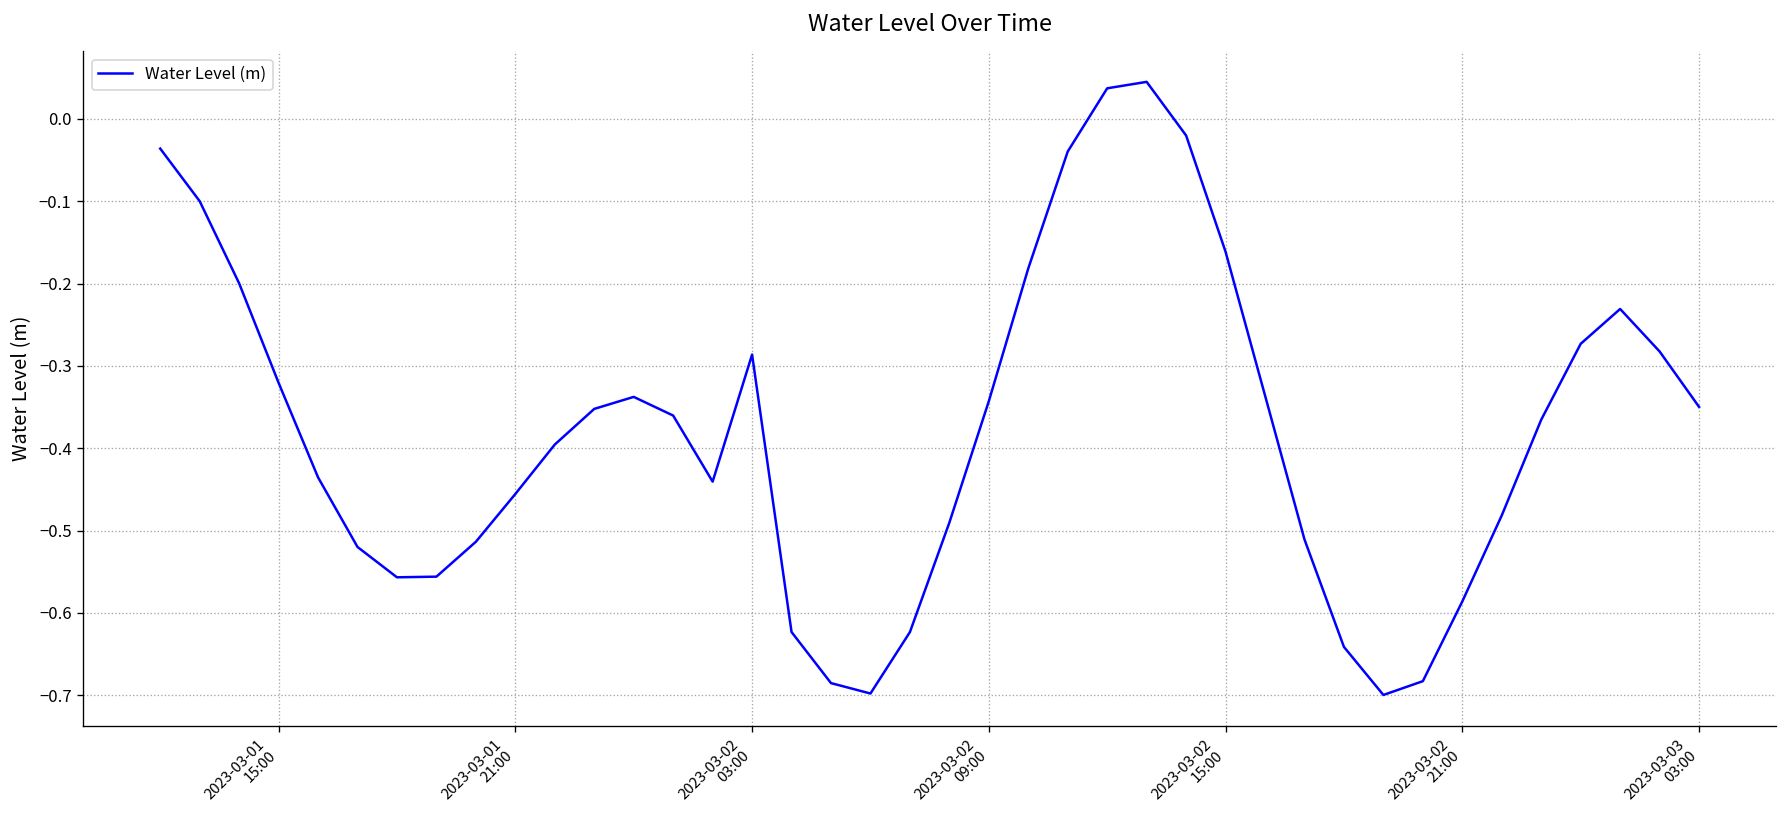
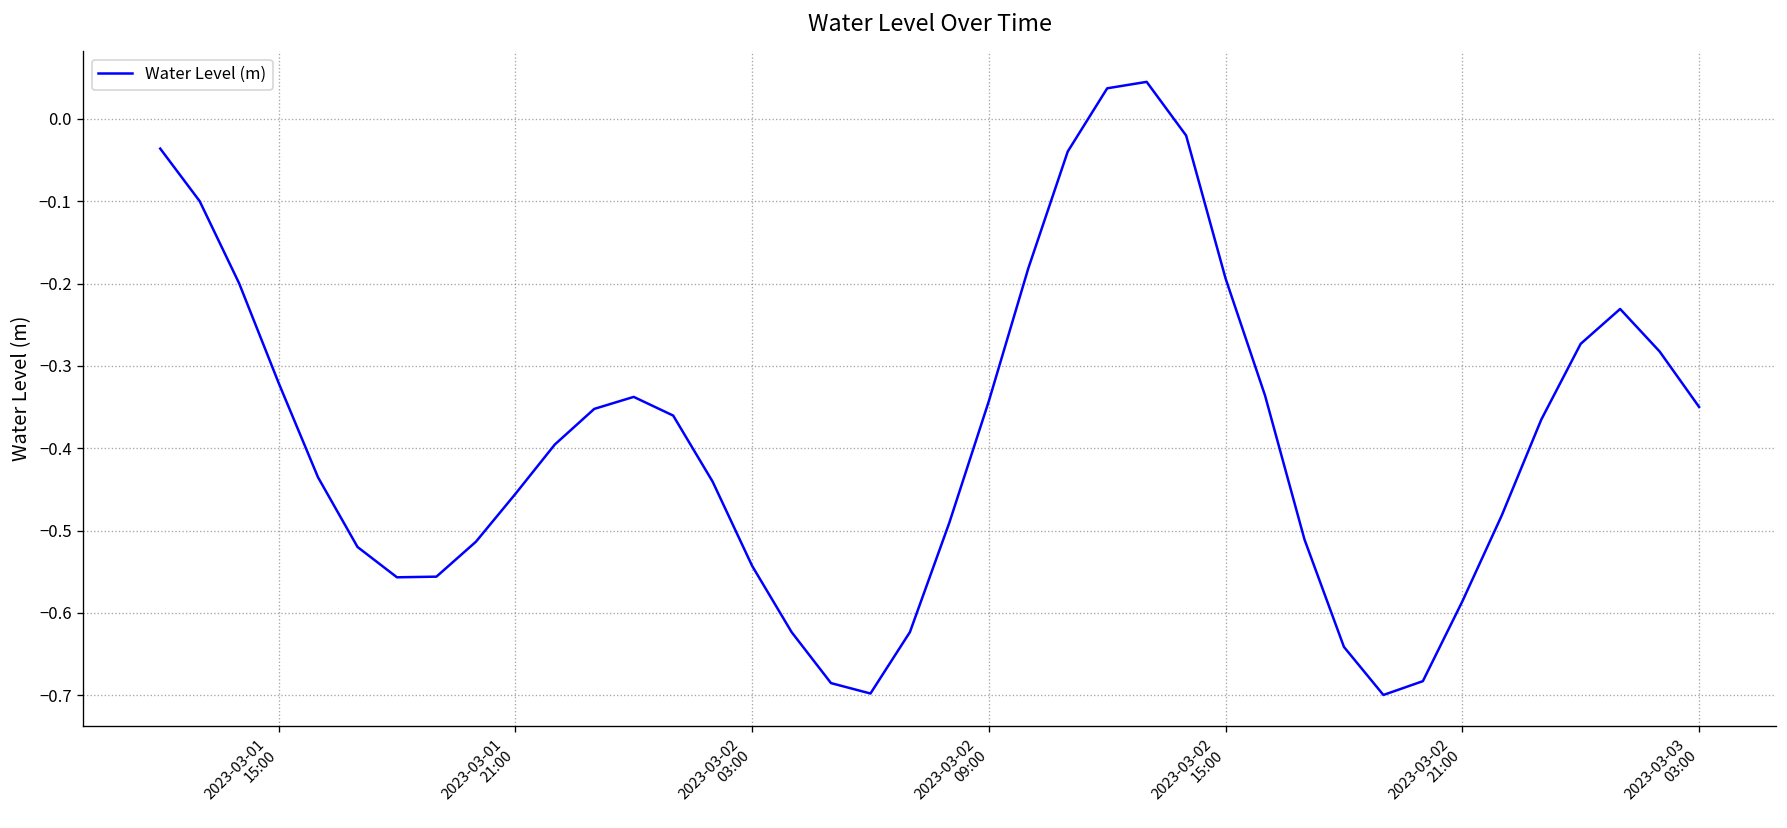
2023-03-02 03:00: -0.29 -> -0.54
2023-03-02 15:00: -0.16 -> -0.19
